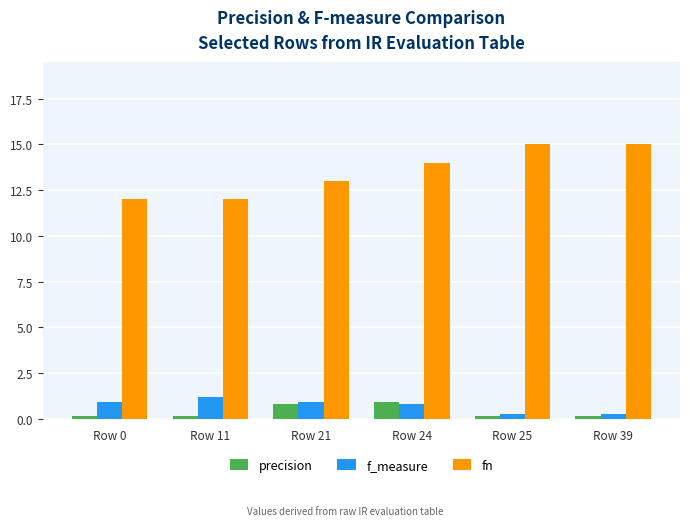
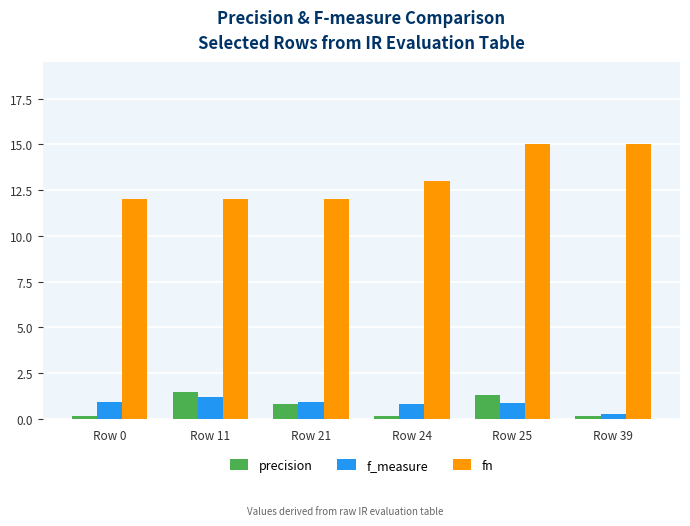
precision, Row 11: 0.2 -> 1.5
fn, Row 21: 13 -> 12
precision, Row 24: 0.9 -> 0.2
fn, Row 24: 14 -> 13
precision, Row 25: 0.2 -> 1.3
f_measure, Row 25: 0.3 -> 0.9
